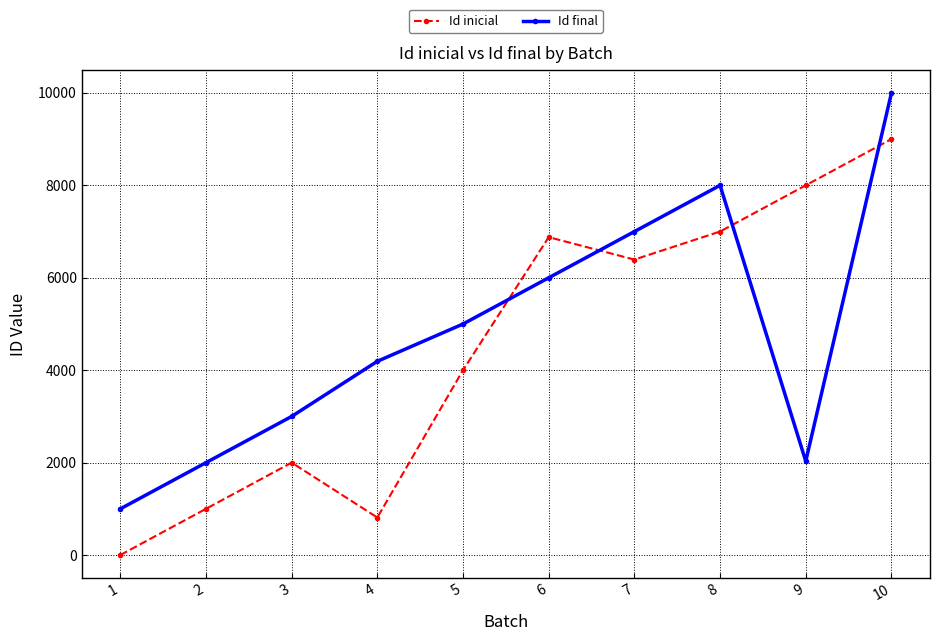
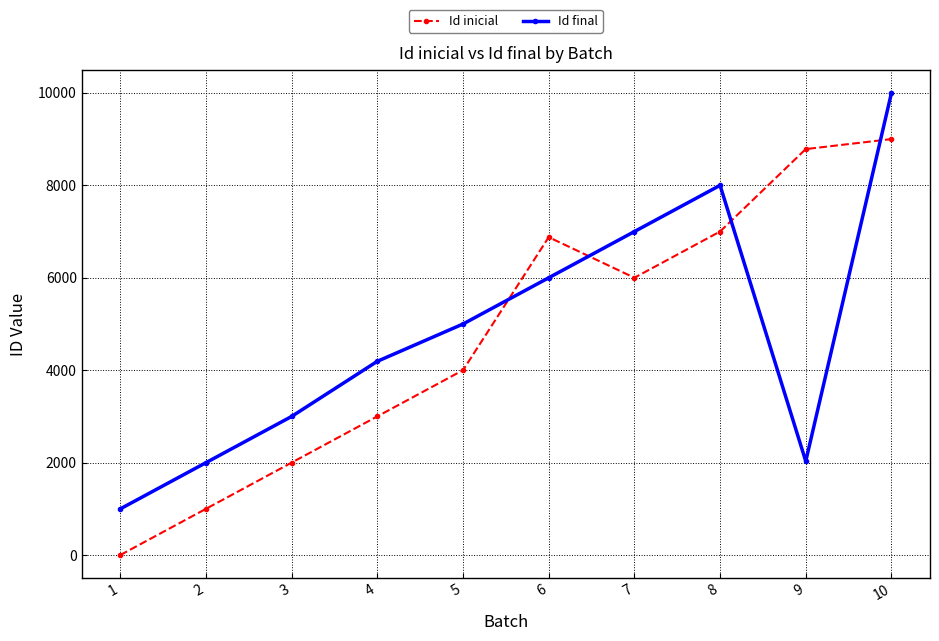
Id inicial, 4: 800 -> 3000
Id inicial, 7: 6400 -> 6000
Id inicial, 9: 8000 -> 8800
